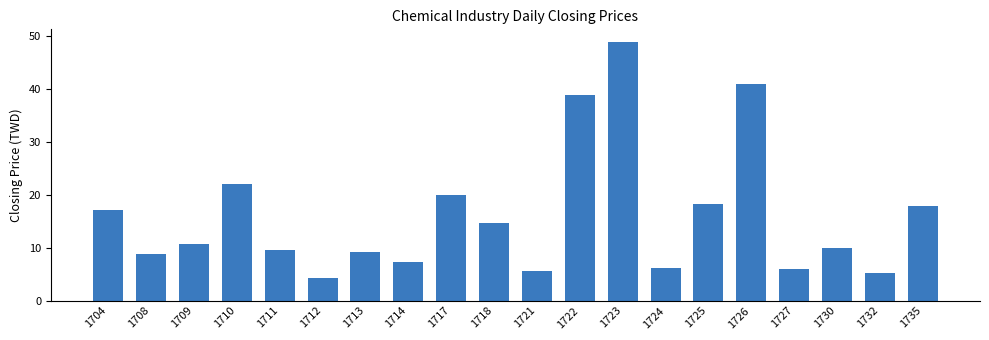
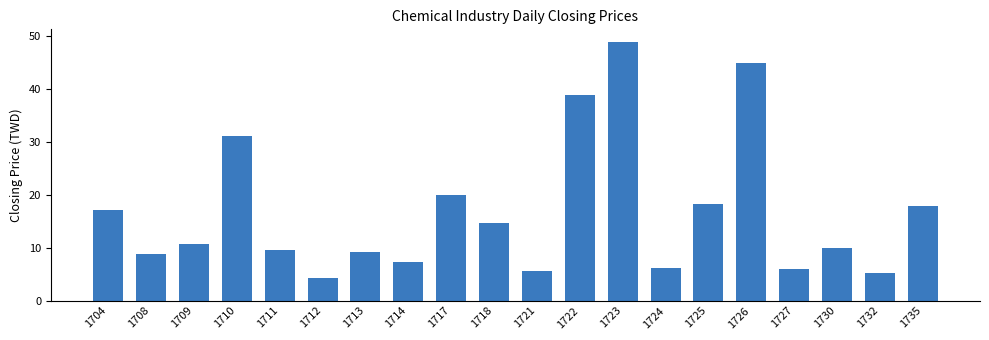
1710: 22 -> 31
1726: 41 -> 45
